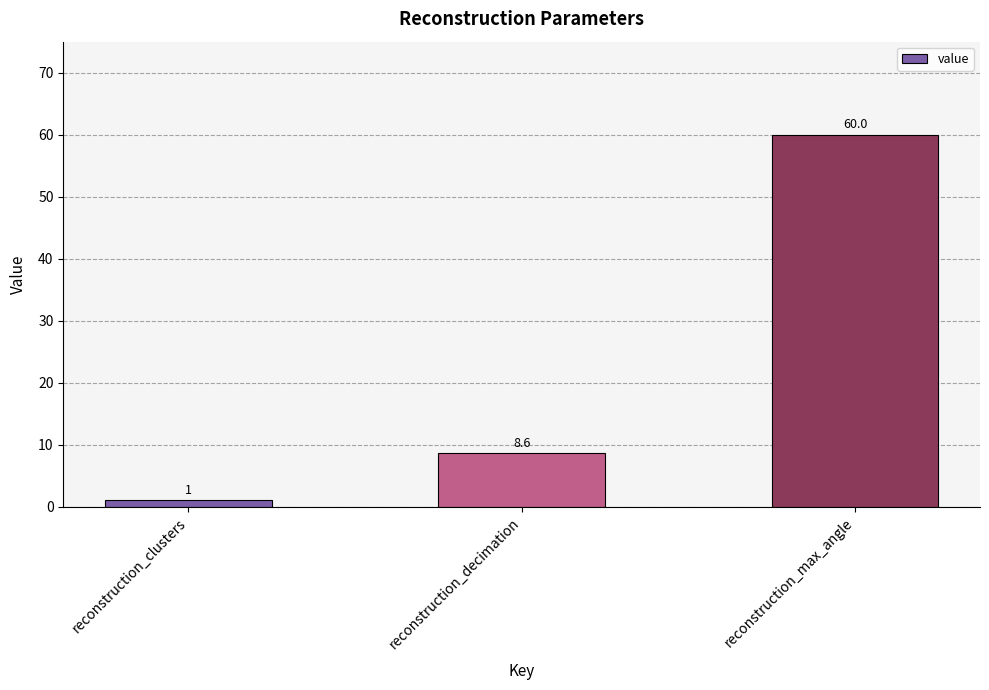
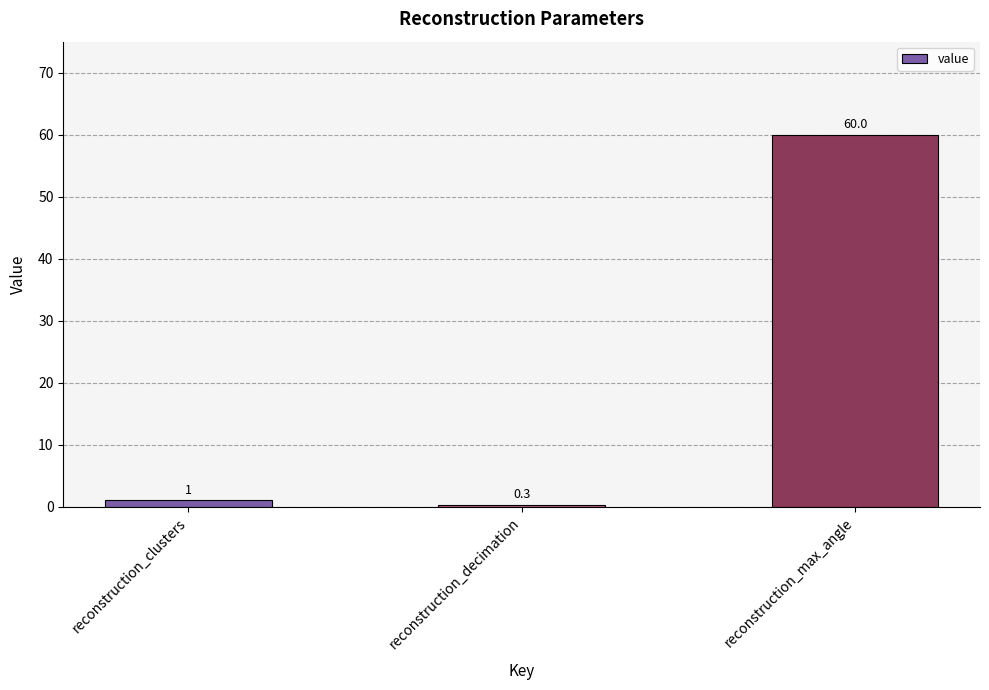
reconstruction_decimation: 8.6 -> 0.3
